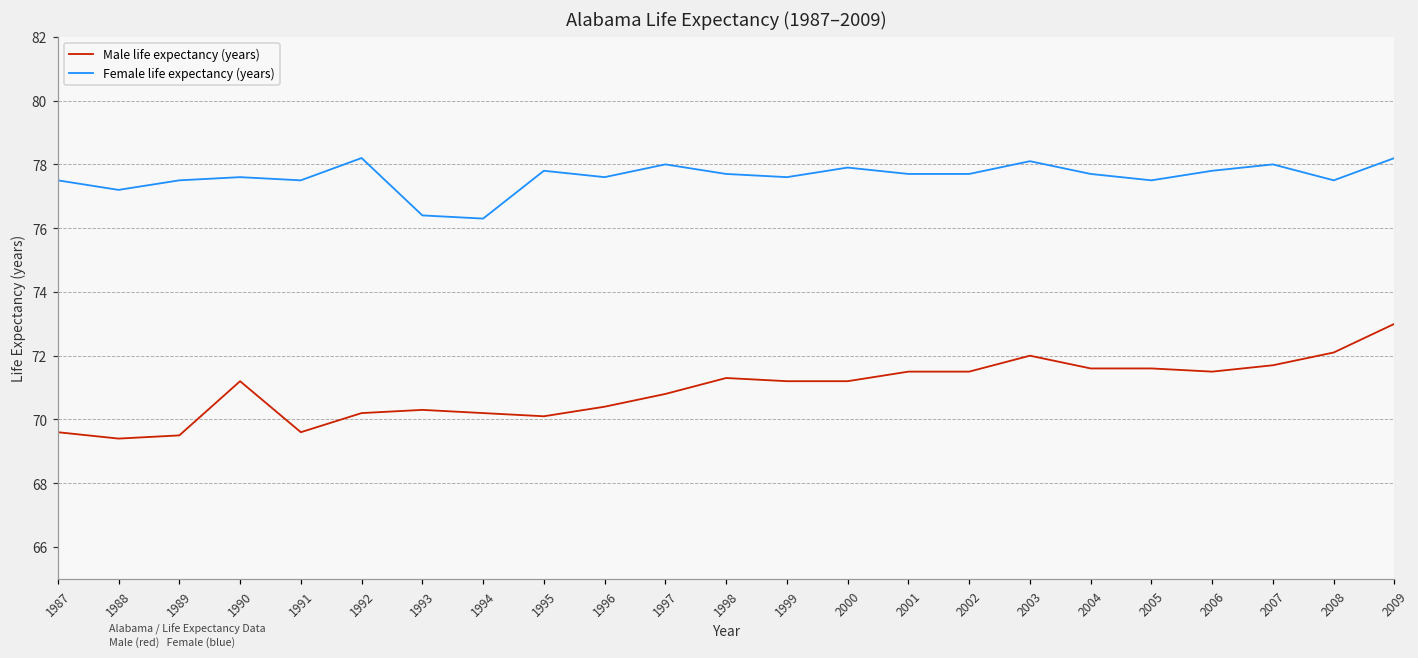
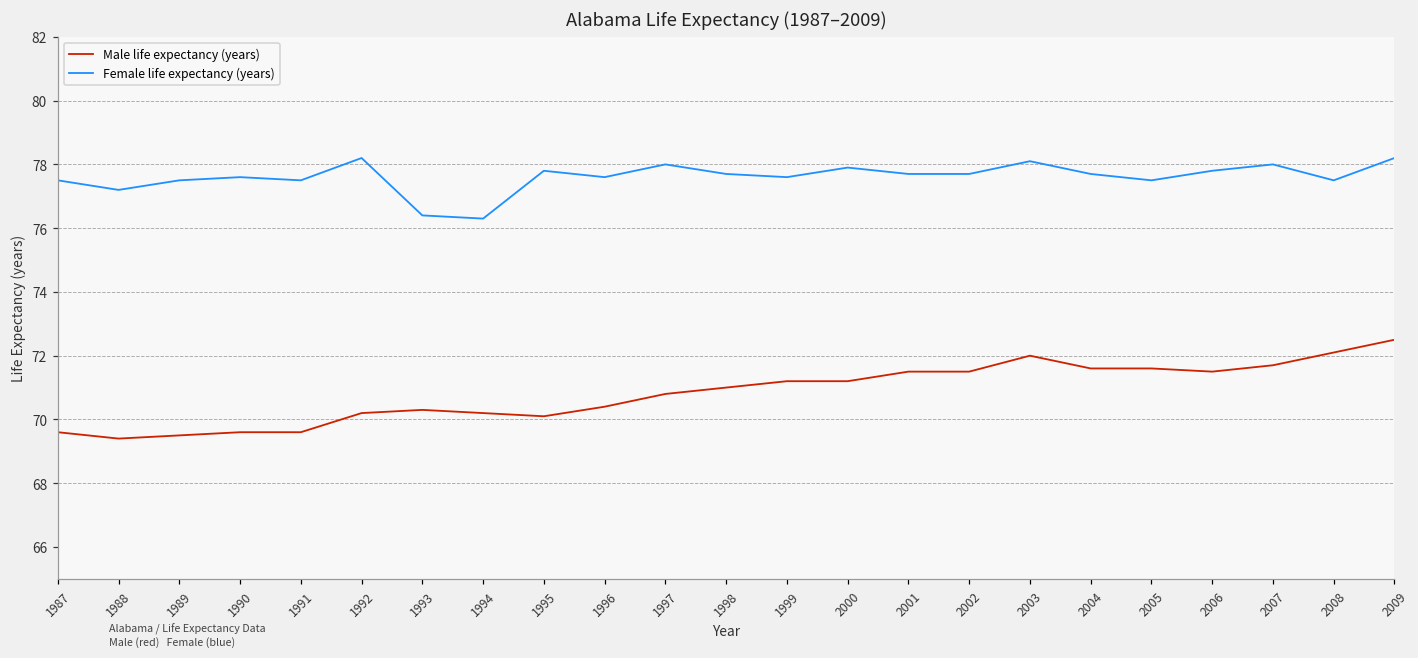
Male life expectancy (years), 1990: 71.2 -> 69.6
Male life expectancy (years), 1998: 71.3 -> 71.0
Male life expectancy (years), 2009: 73.0 -> 72.5
